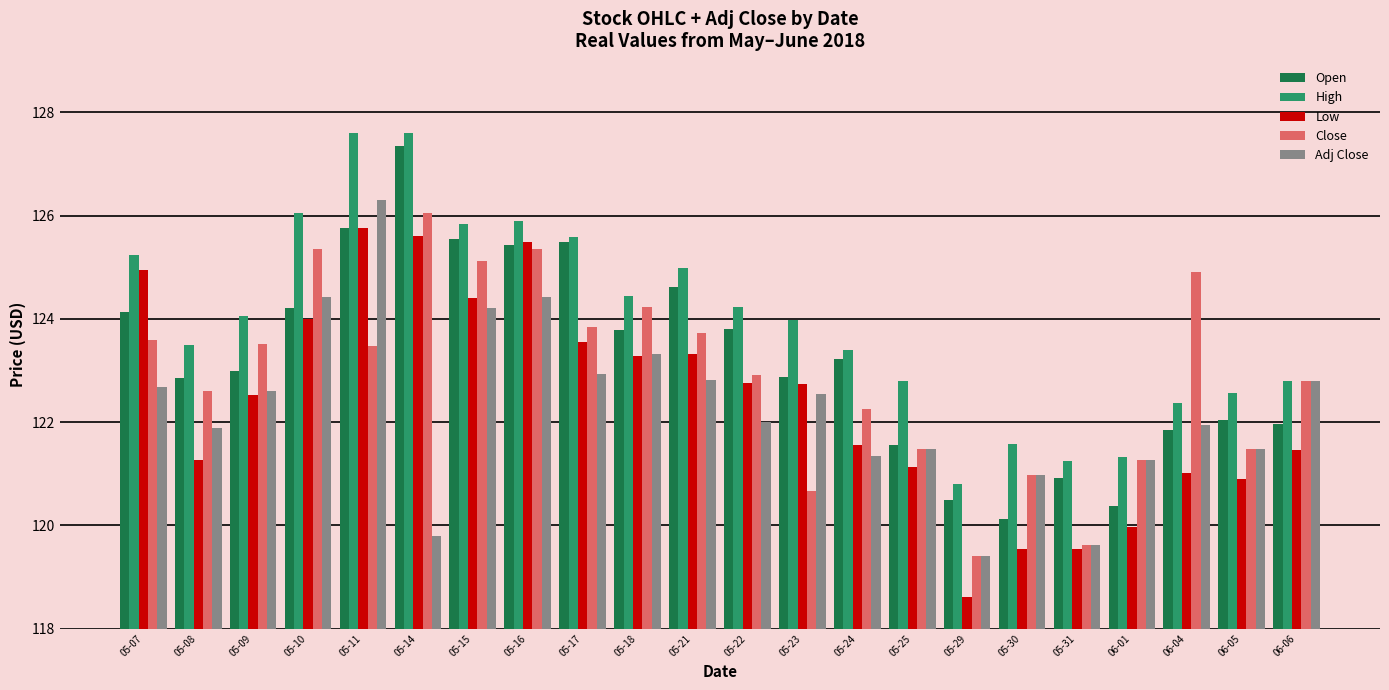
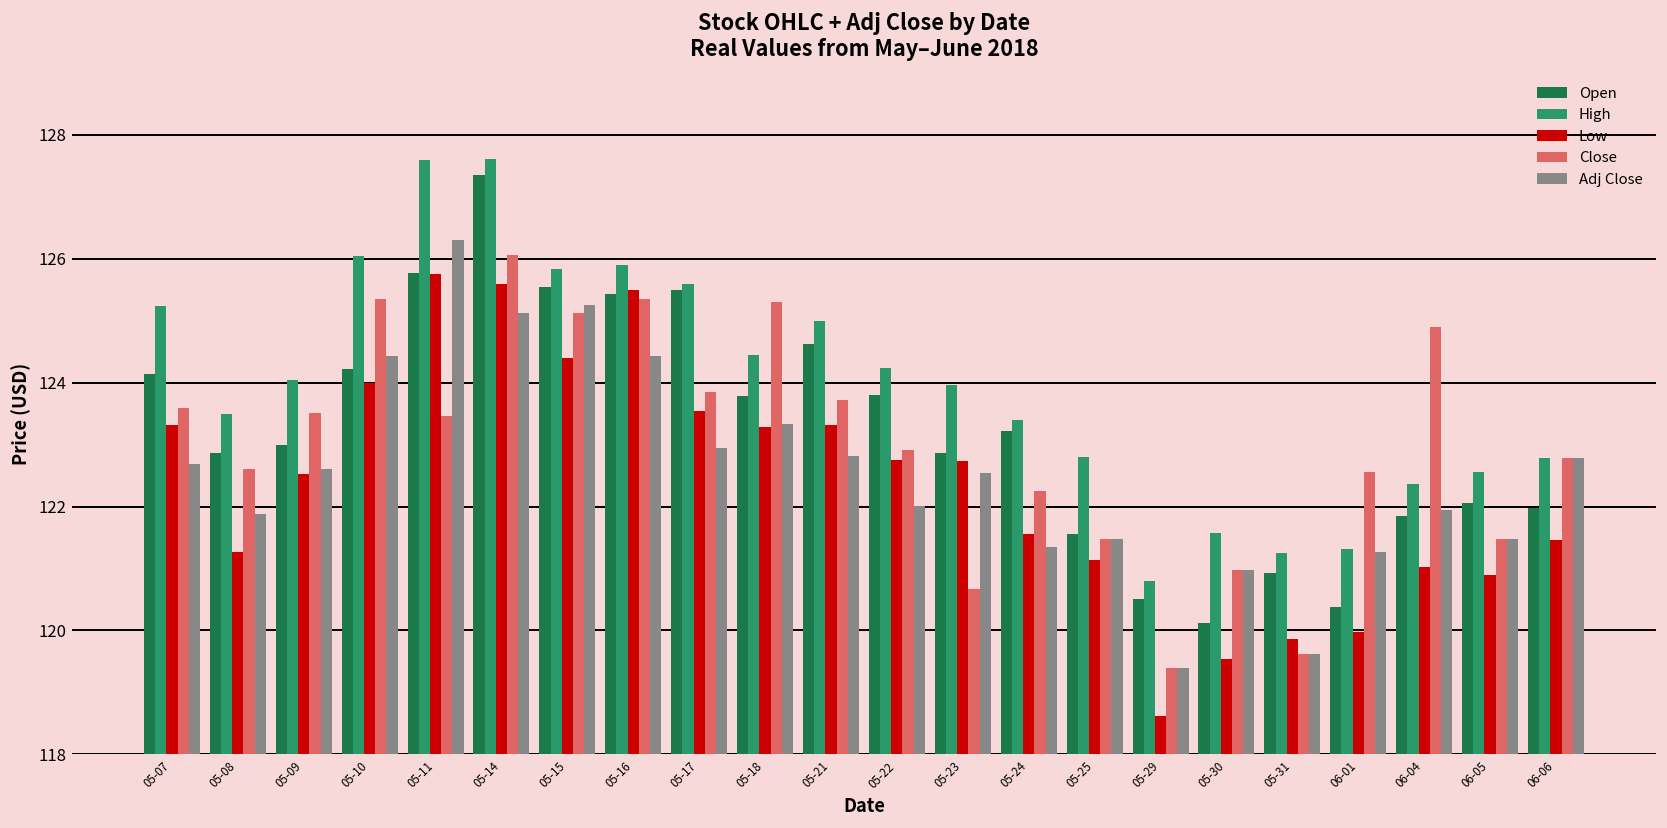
Low, 05-07: 125.0 -> 123.3
Adj Close, 05-14: 119.8 -> 125.1
Adj Close, 05-15: 124.2 -> 125.2
Close, 05-18: 124.2 -> 125.3
Low, 05-31: 119.5 -> 119.9
Close, 06-01: 121.3 -> 122.6
